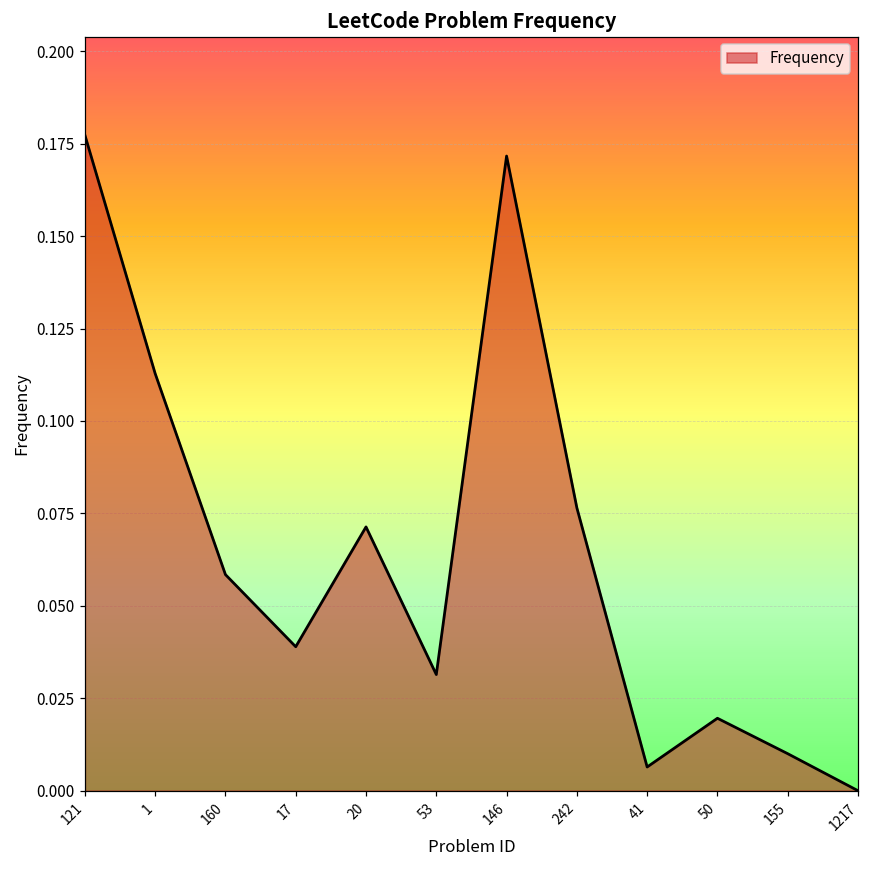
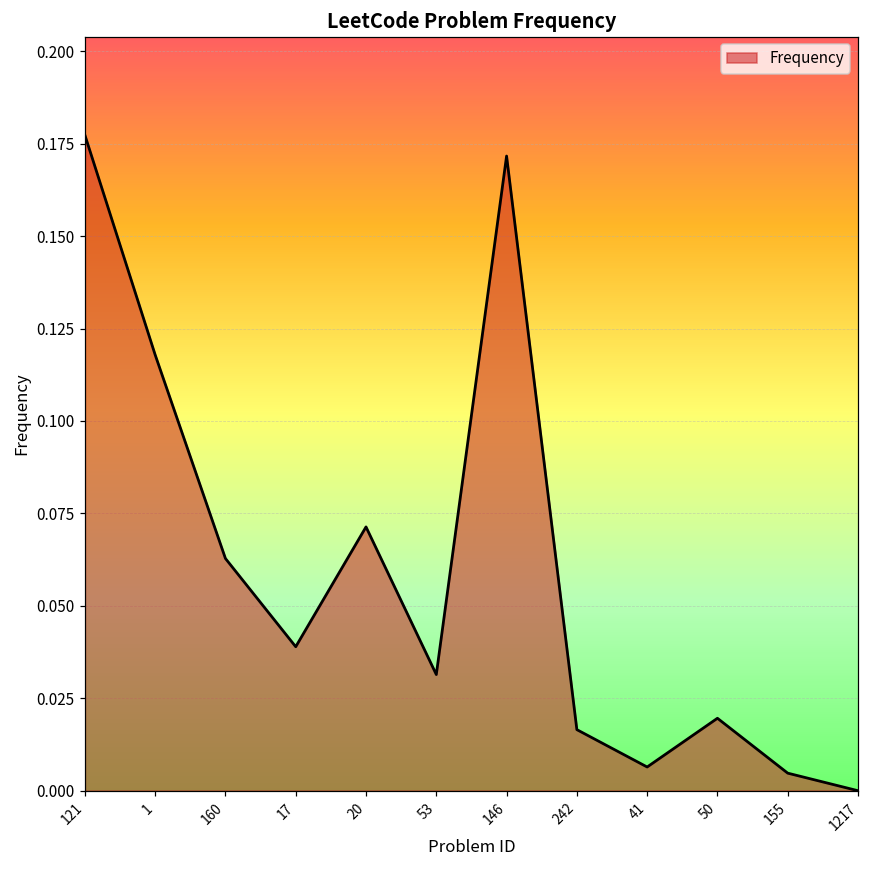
1: 0.113 -> 0.118
160: 0.058 -> 0.063
242: 0.077 -> 0.017
155: 0.010 -> 0.005
